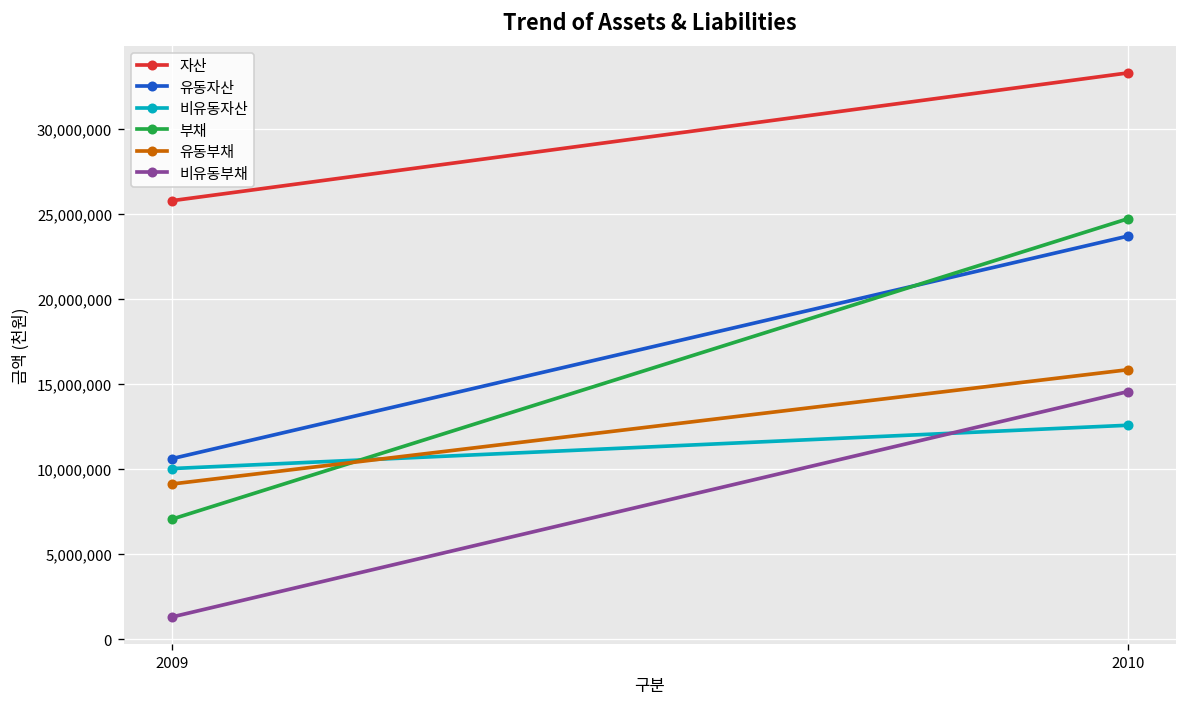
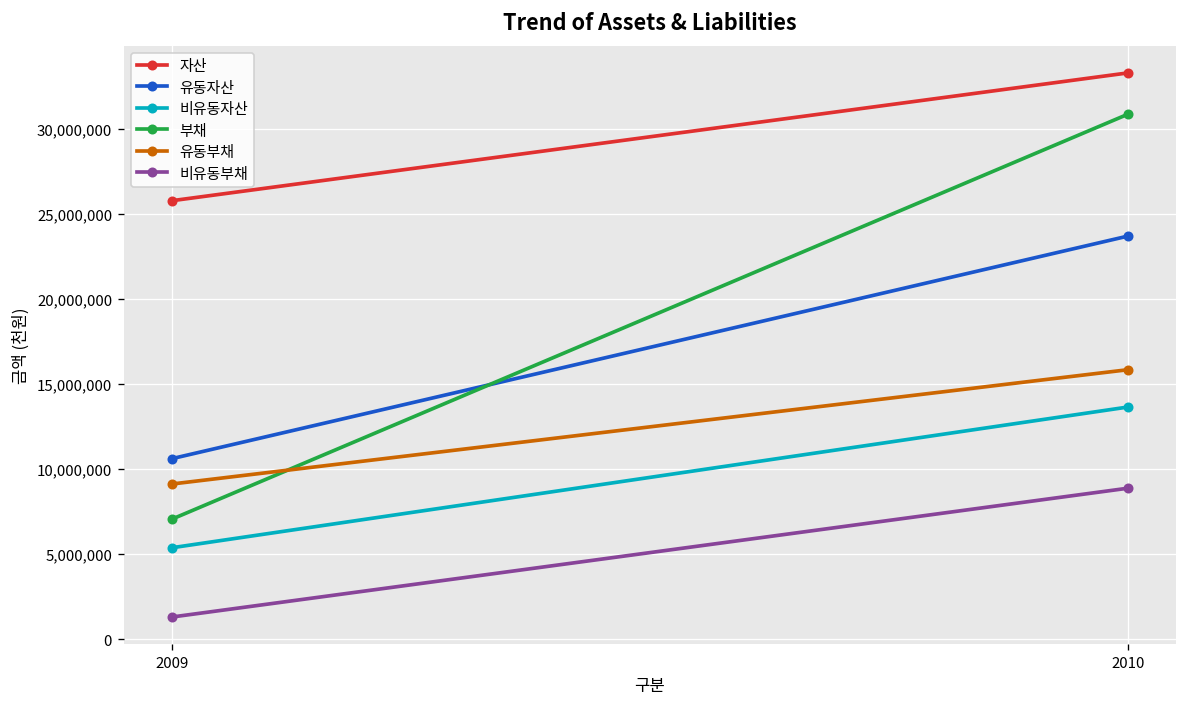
비유동자산, 2009: 10,000,000 -> 5,400,000
비유동자산, 2010: 12,600,000 -> 13,700,000
부채, 2010: 24,700,000 -> 30,900,000
비유동부채, 2010: 14,600,000 -> 8,900,000
